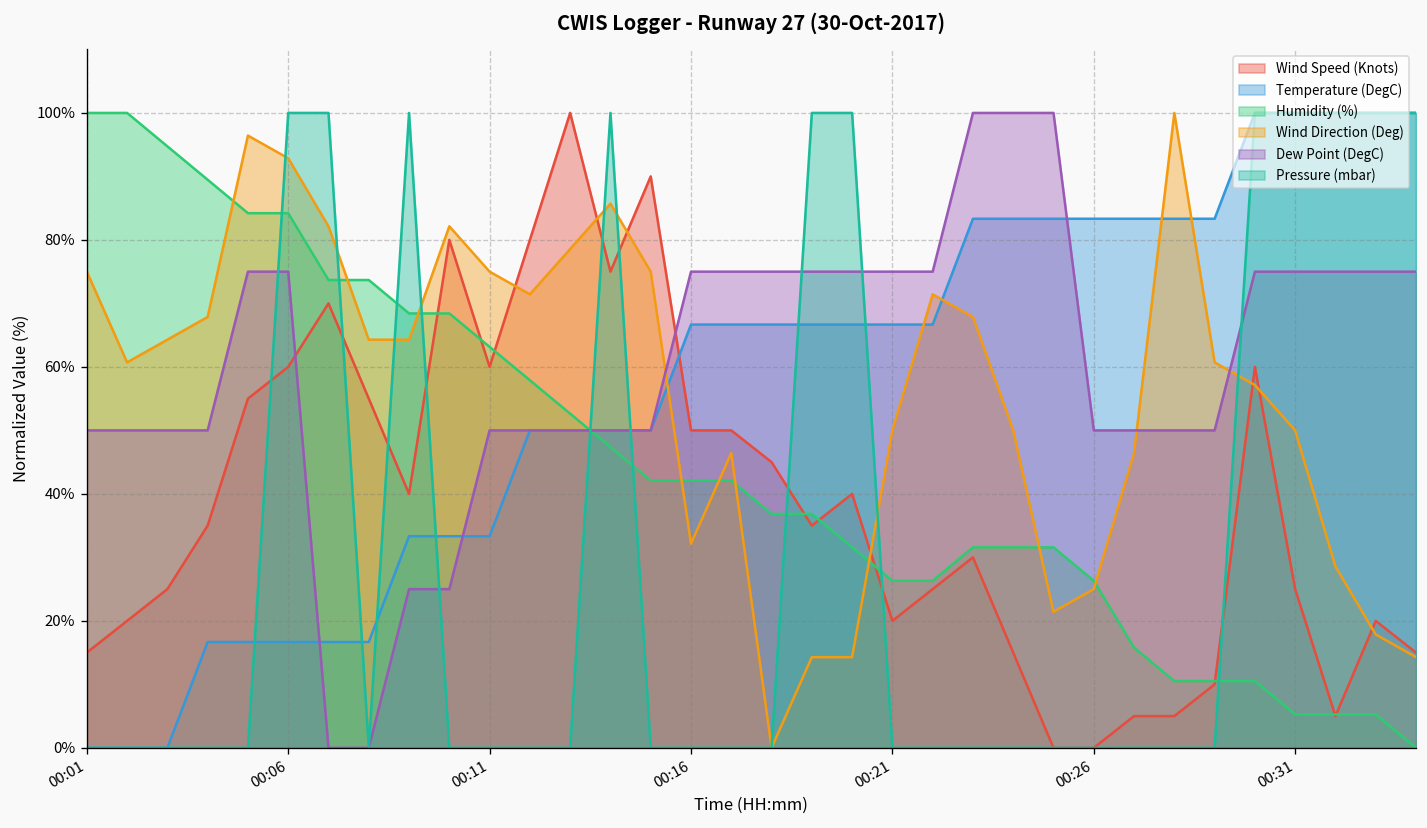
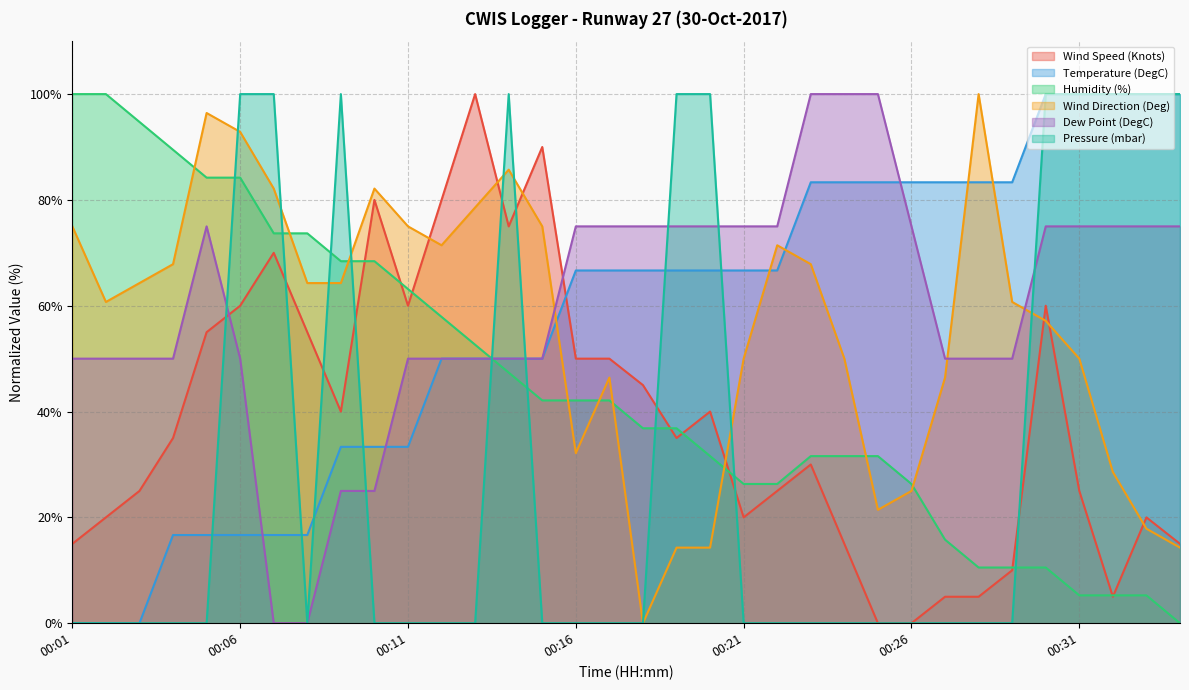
Dew Point (DegC), 00:06: 75% -> 50%
Dew Point (DegC), 00:26: 50% -> 75%
